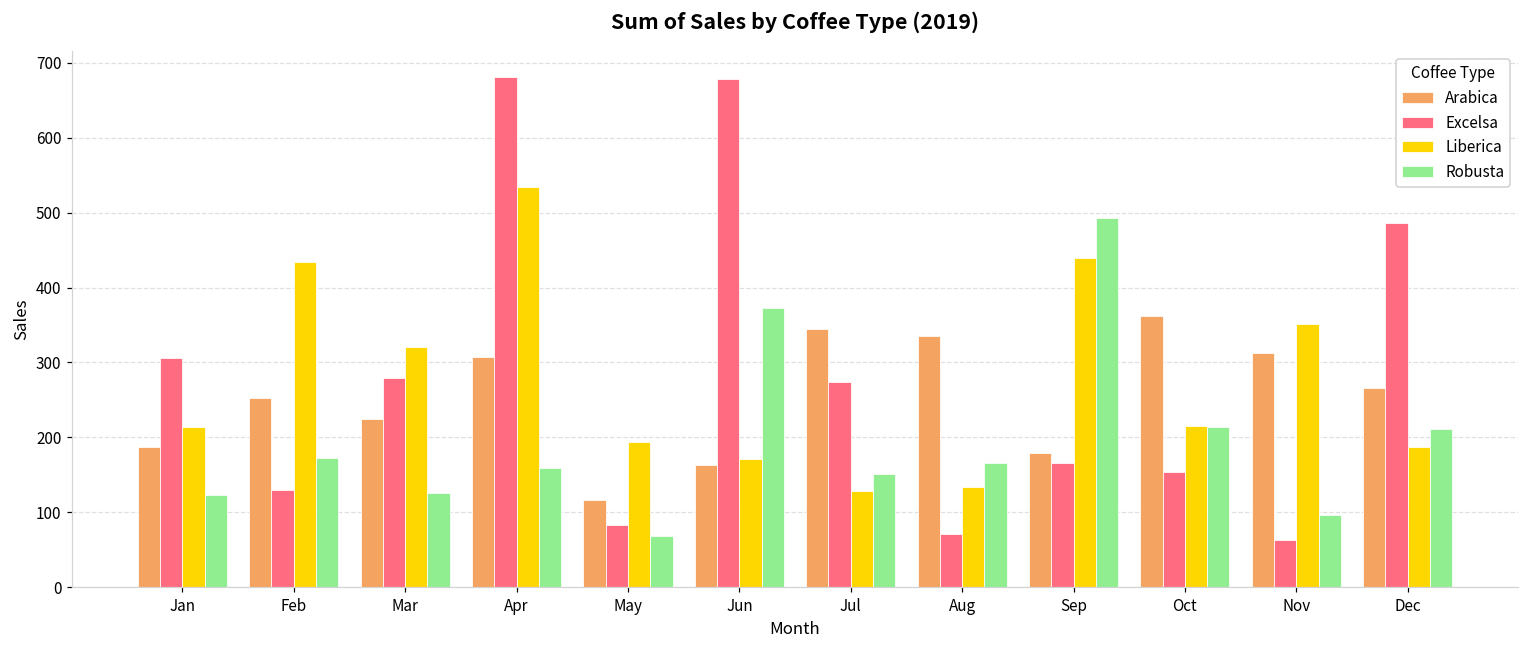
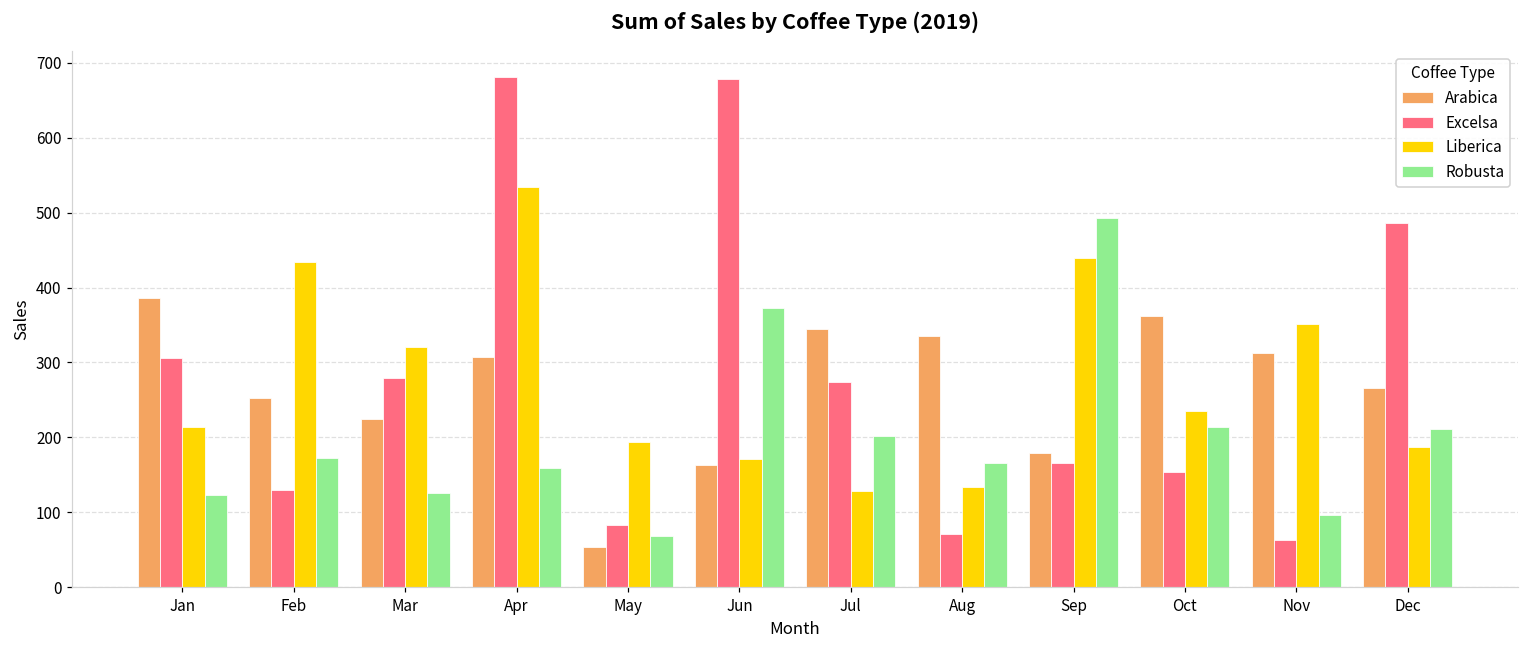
Arabica, Jan: 190 -> 390
Arabica, May: 120 -> 50
Robusta, Jul: 150 -> 200
Liberica, Oct: 220 -> 230
